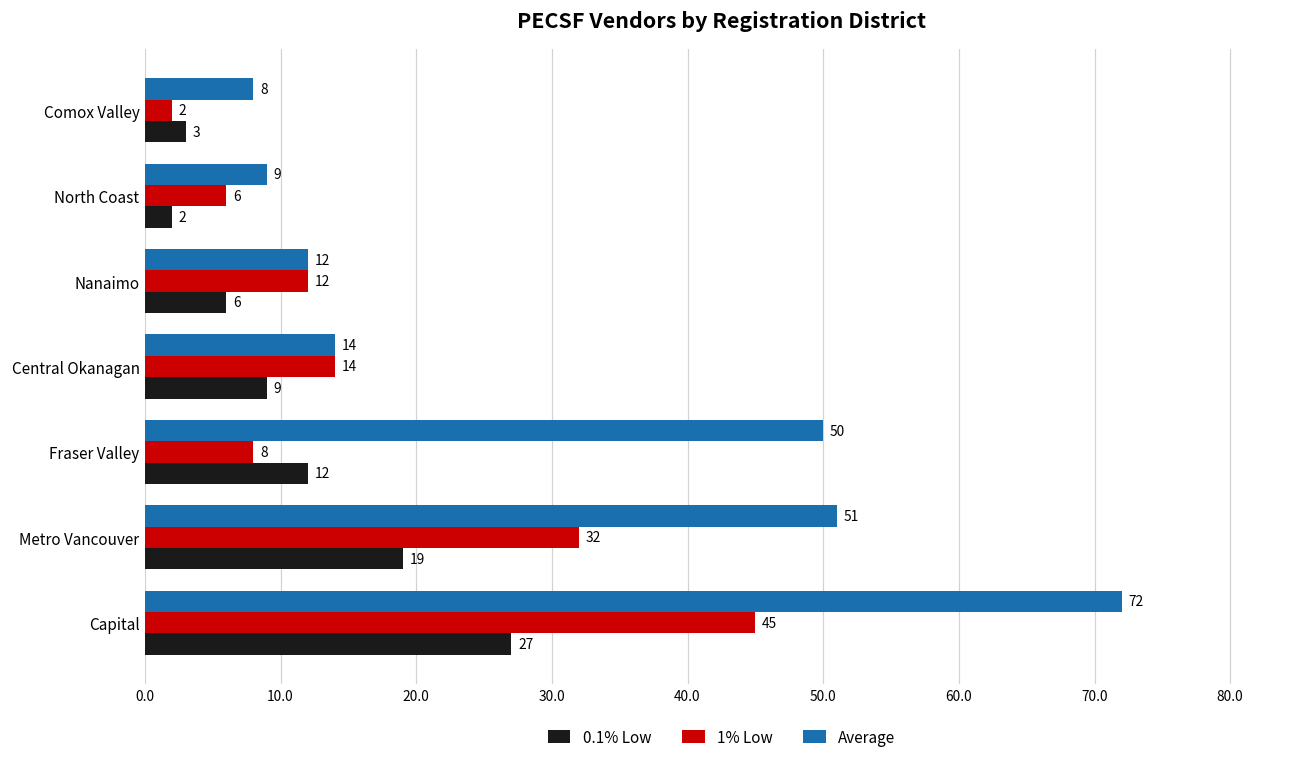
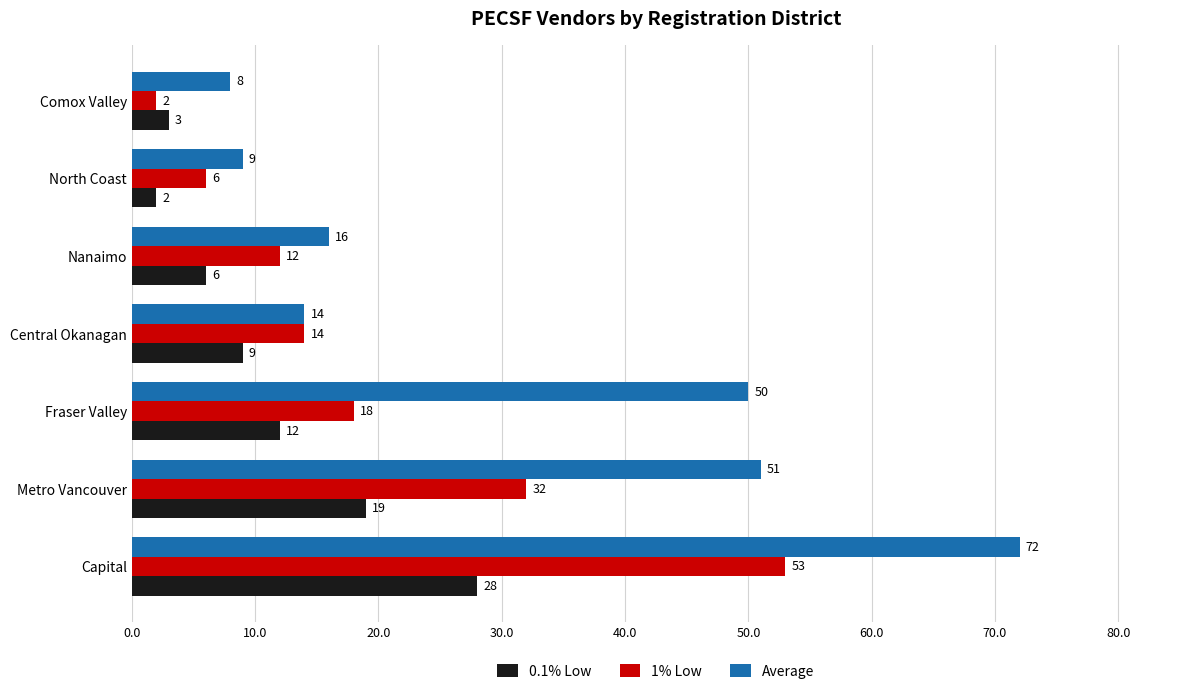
Average, Nanaimo: 12 -> 16
1% Low, Fraser Valley: 8 -> 18
1% Low, Capital: 45 -> 53
0.1% Low, Capital: 27 -> 28
